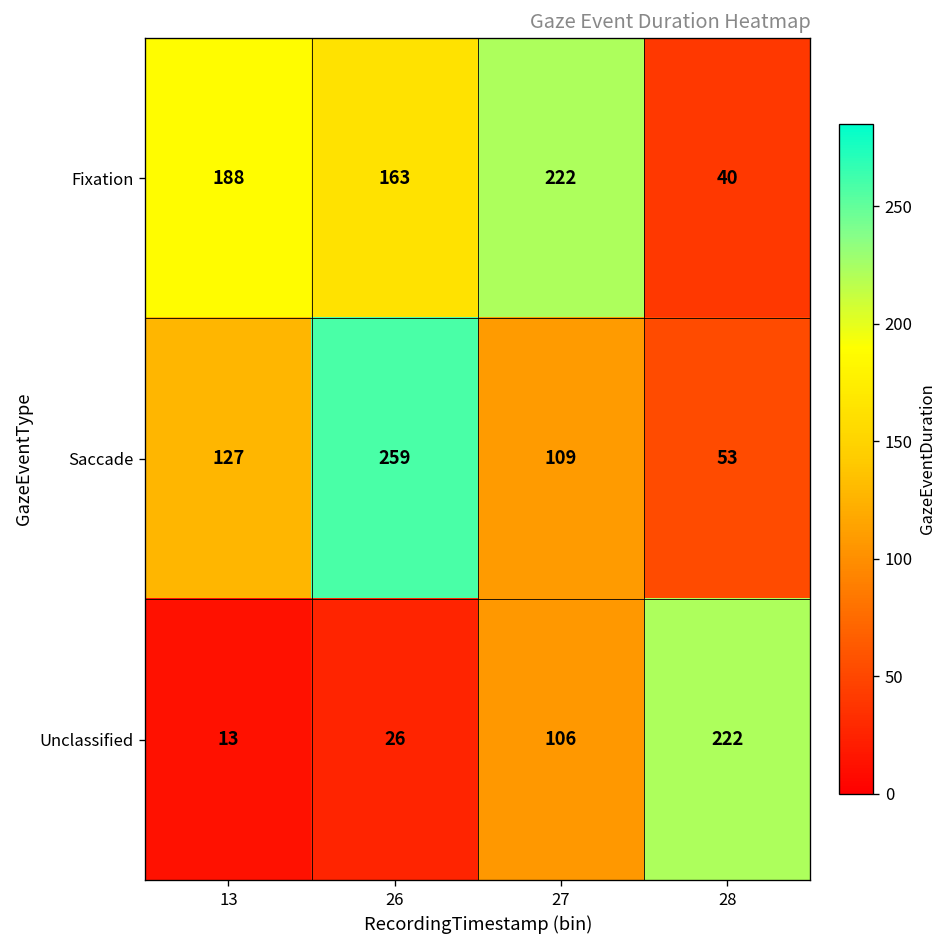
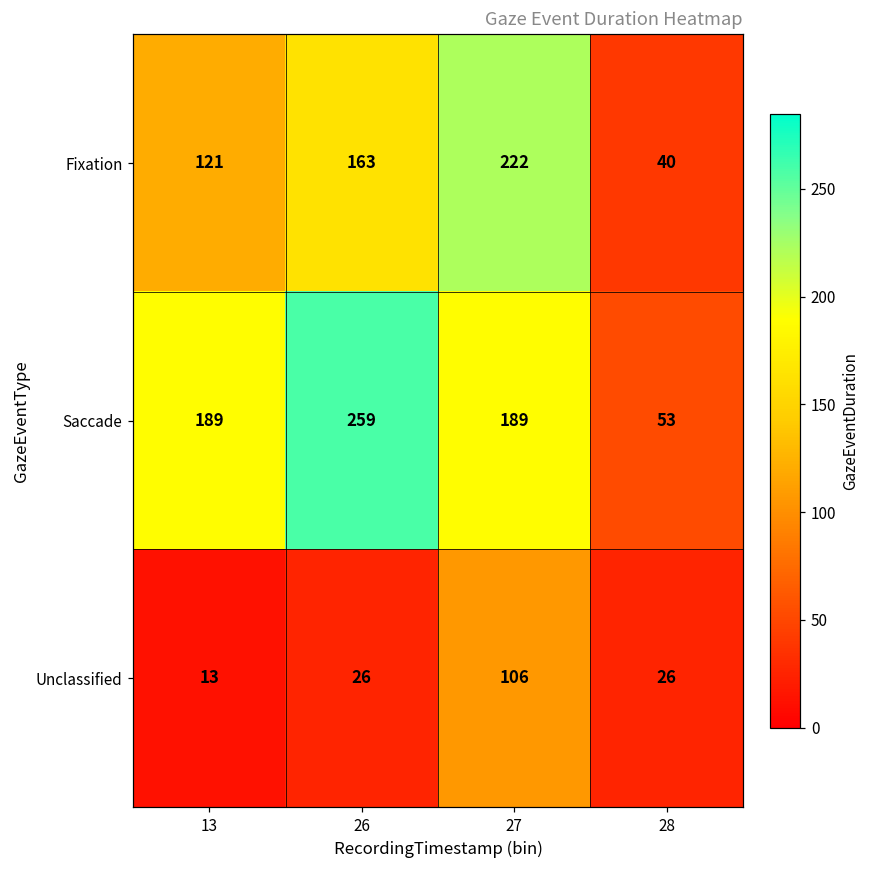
Fixation, 13: 188 -> 121
Saccade, 13: 127 -> 189
Saccade, 27: 109 -> 189
Unclassified, 28: 222 -> 26
